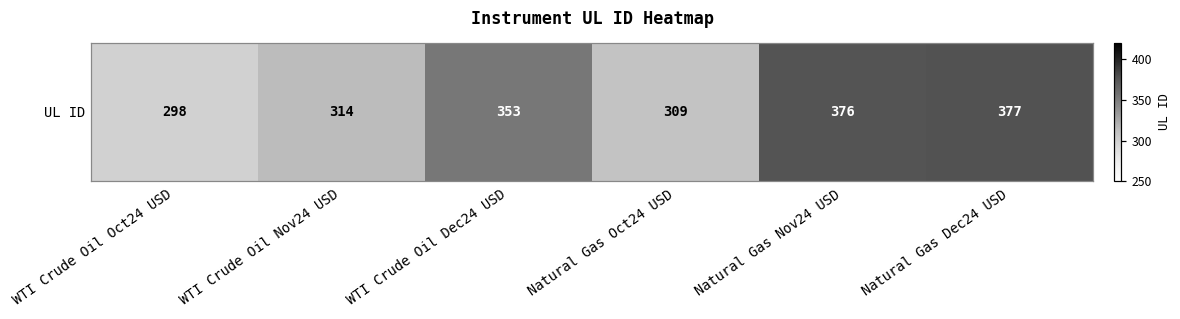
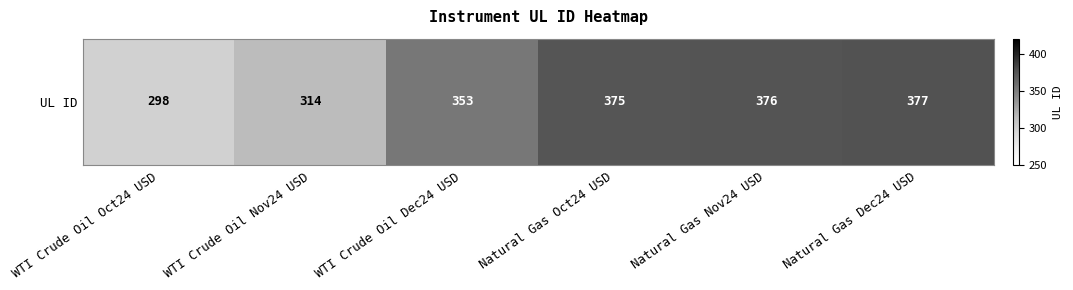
UL ID, Natural Gas Oct24 USD: 309 -> 375
